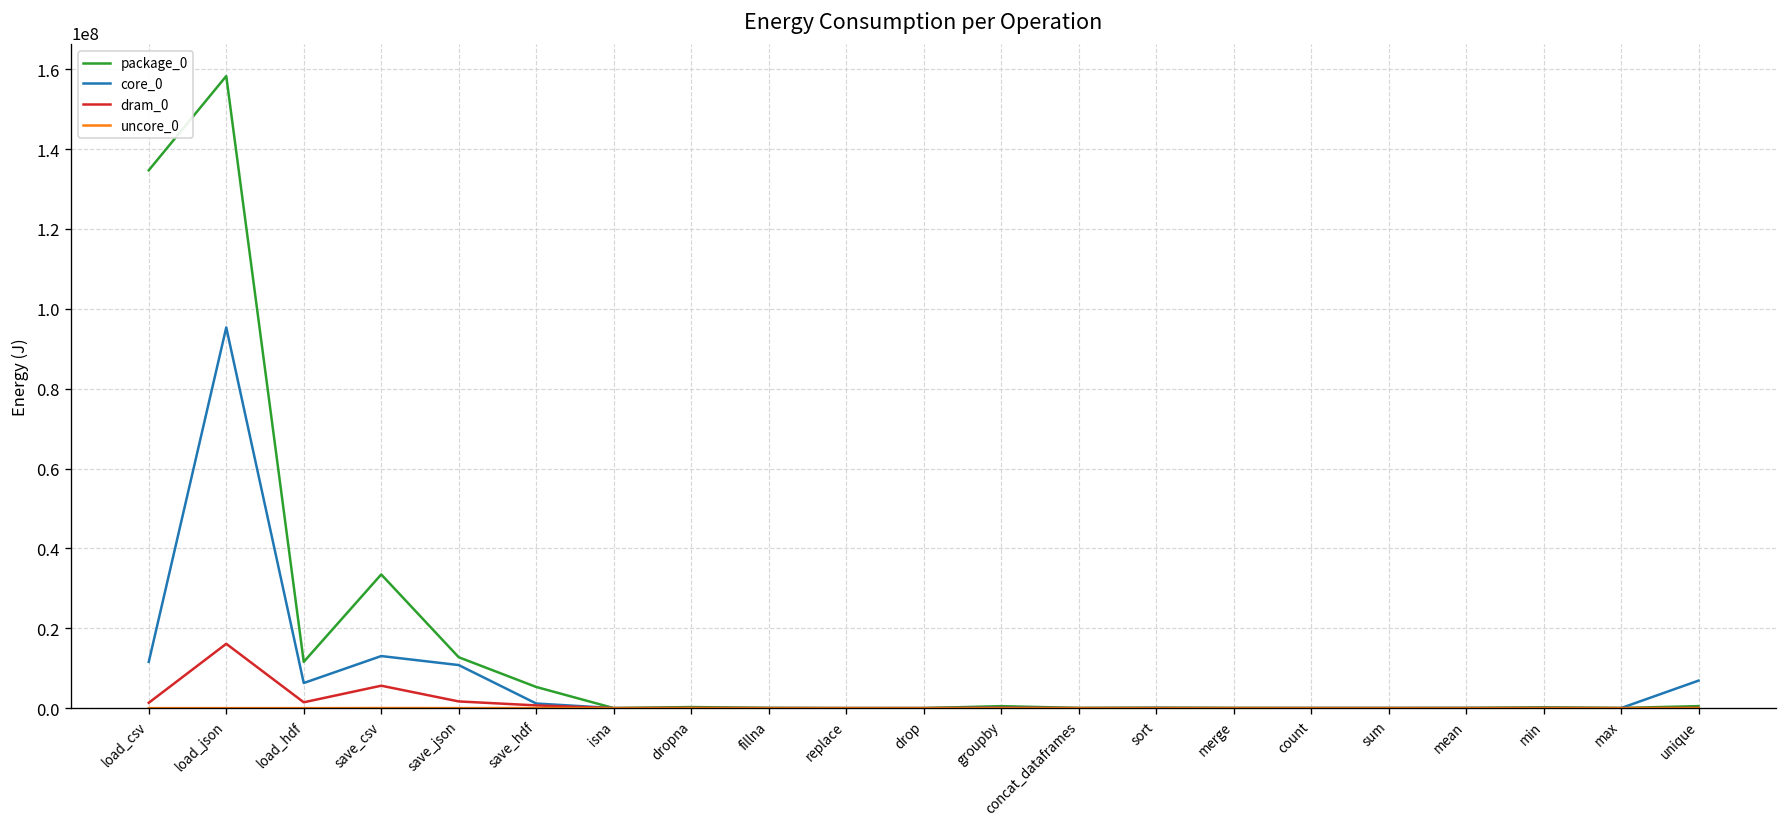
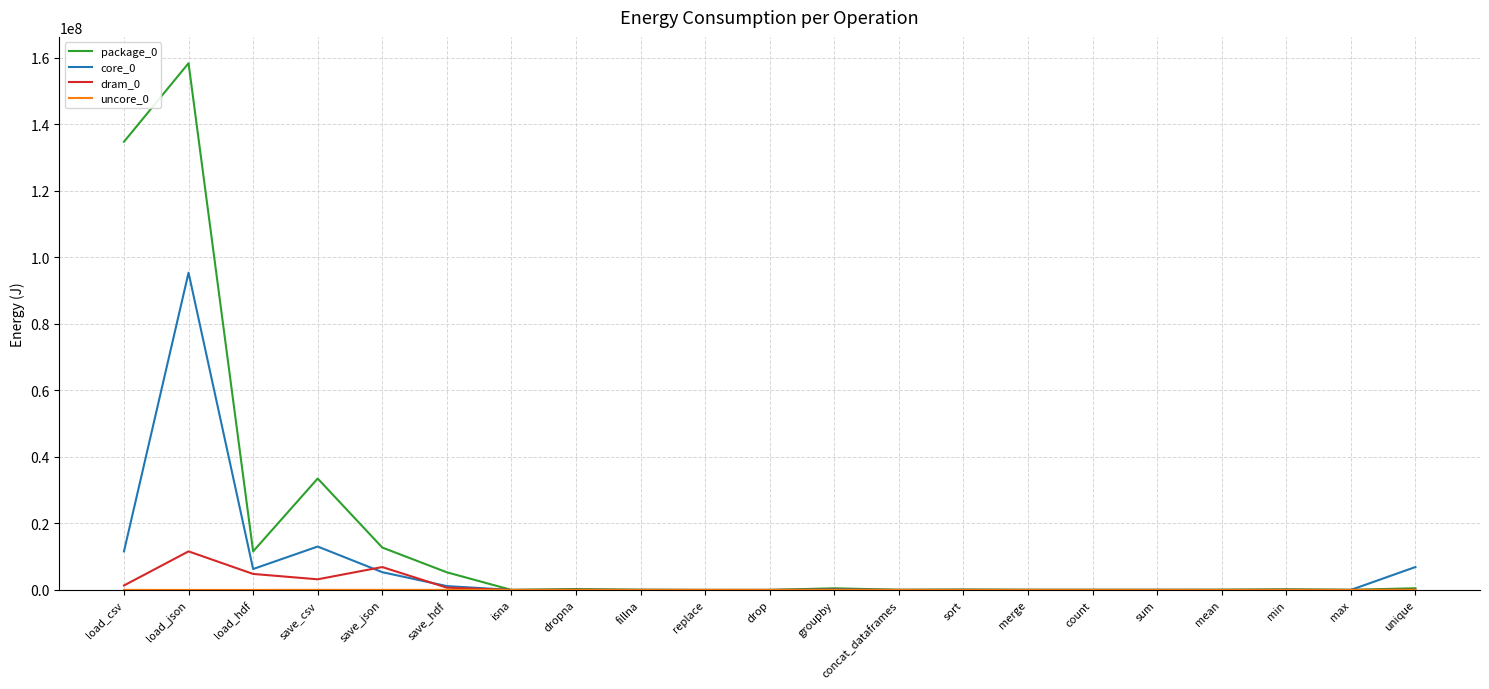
dram_0, load_json: 16000000 -> 12000000
dram_0, load_hdf: 1000000 -> 5000000
dram_0, save_csv: 6000000 -> 3000000
core_0, save_json: 11000000 -> 5000000
dram_0, save_json: 2000000 -> 7000000
